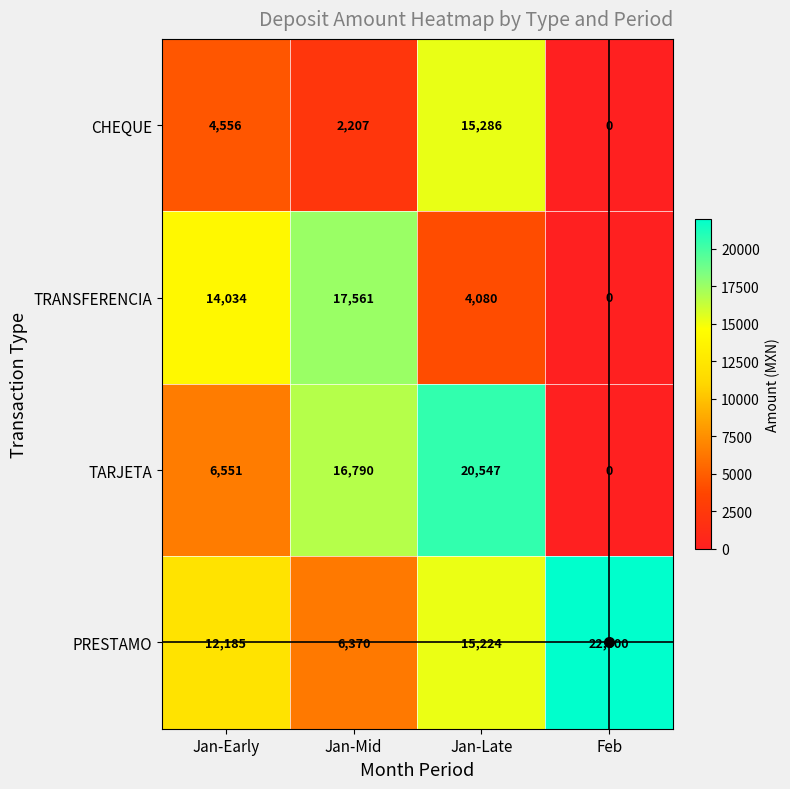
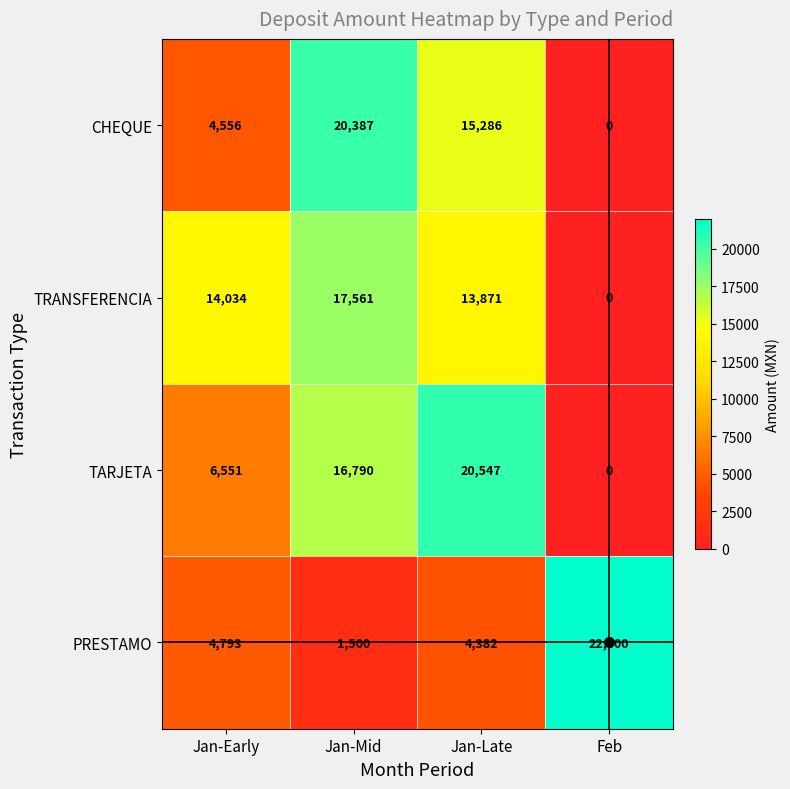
CHEQUE, Jan-Mid: 2,207 -> 20,387
TRANSFERENCIA, Jan-Late: 4,080 -> 13,871
PRESTAMO, Jan-Early: 12,185 -> 4,793
PRESTAMO, Jan-Mid: 6,370 -> 1,500
PRESTAMO, Jan-Late: 15,224 -> 4,382
